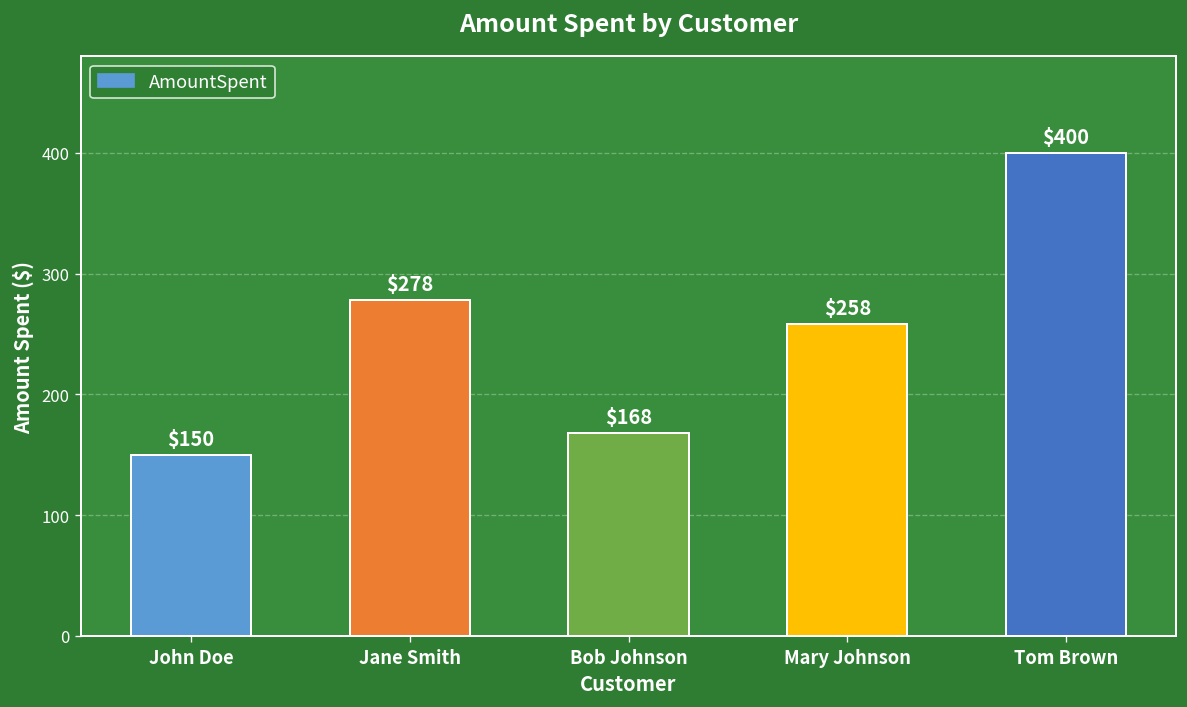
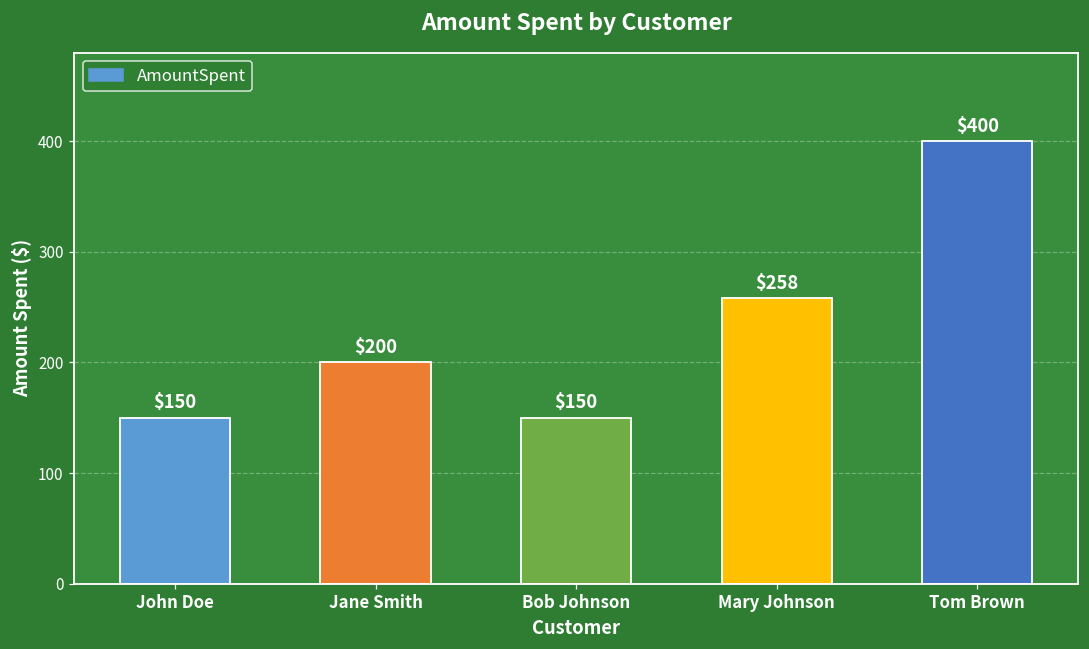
Jane Smith: $278 -> $200
Bob Johnson: $168 -> $150
